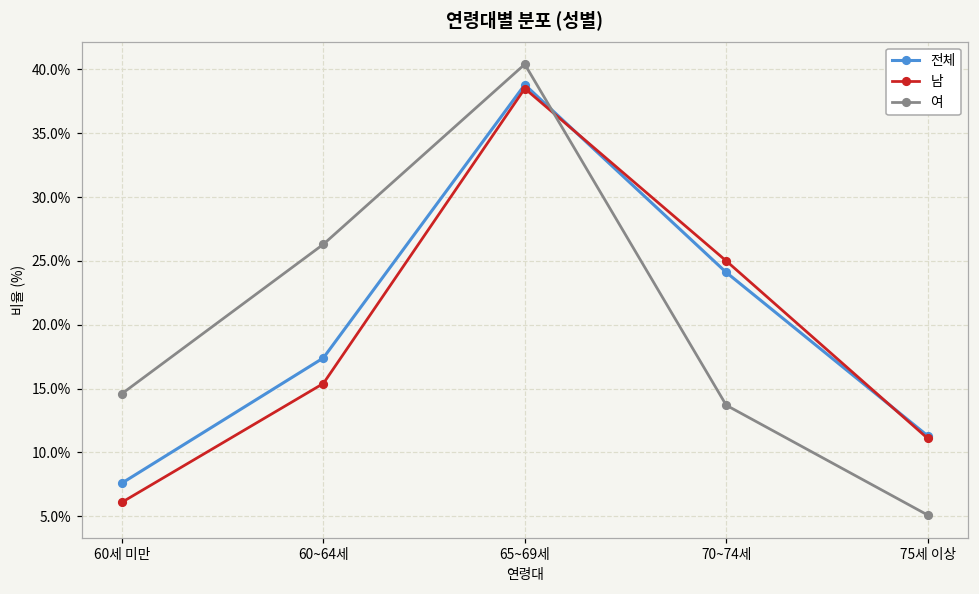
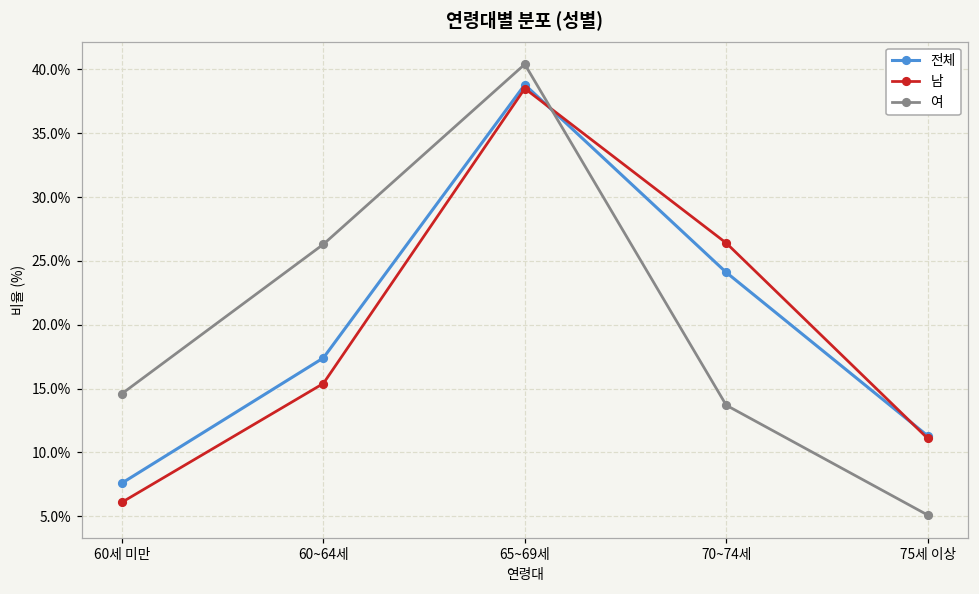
남, 70~74세: 25.0% -> 26.4%
